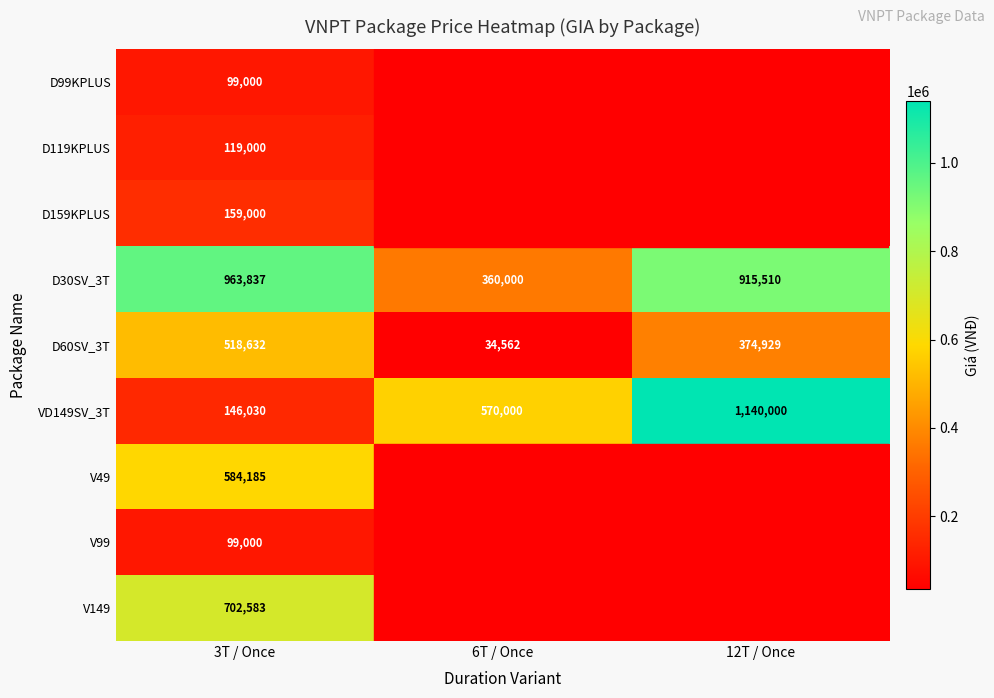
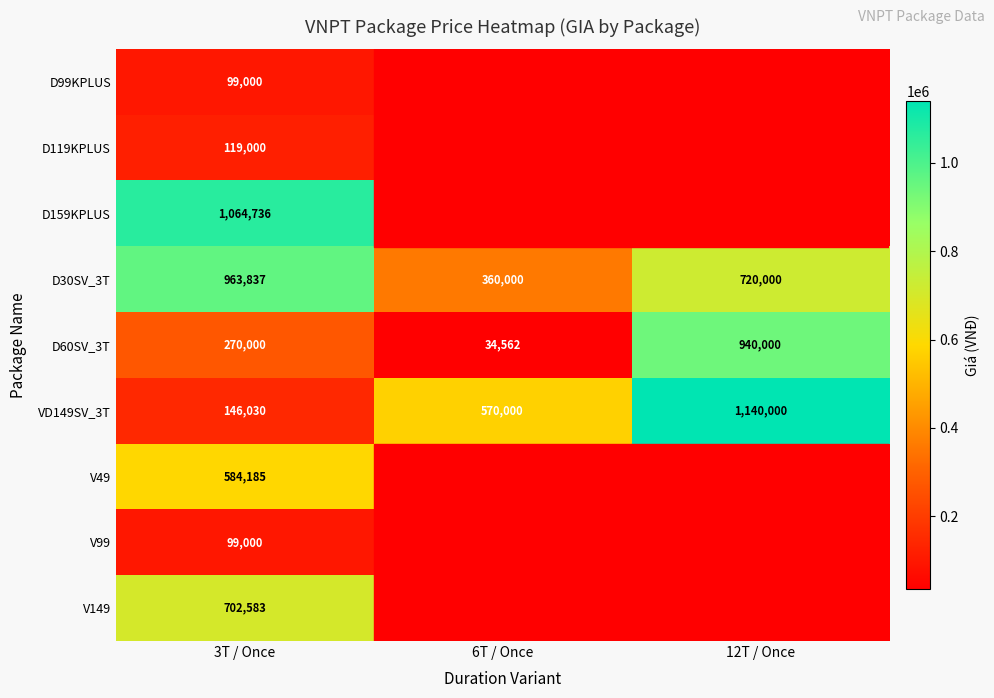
D159KPLUS, 3T / Once: 159,000 -> 1,064,736
D30SV_3T, 12T / Once: 915,510 -> 720,000
D60SV_3T, 3T / Once: 518,632 -> 270,000
D60SV_3T, 12T / Once: 374,929 -> 940,000
